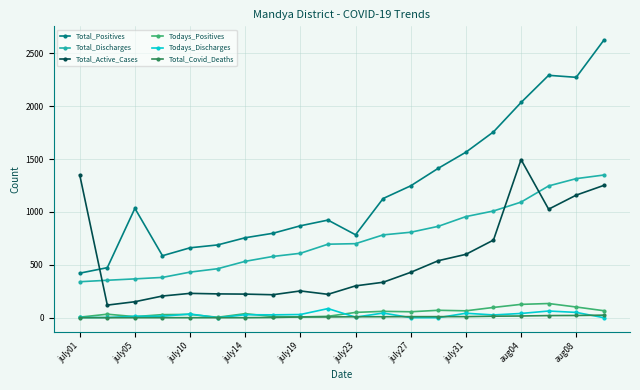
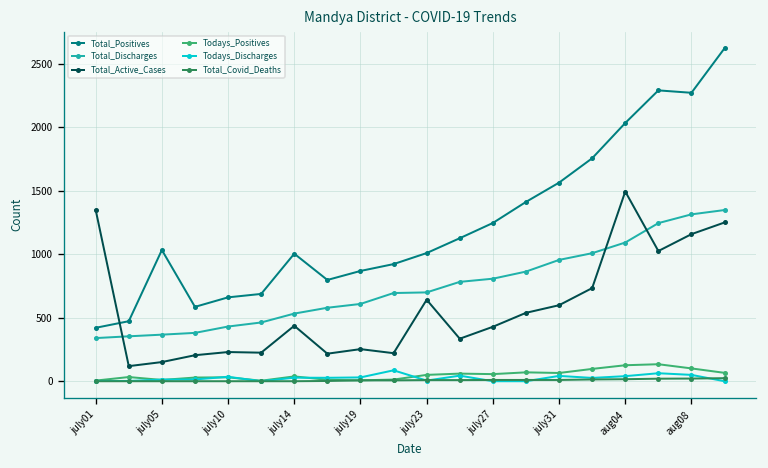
Total_Positives, july14: 760 -> 1010
Total_Active_Cases, july14: 220 -> 440
Total_Positives, july23: 780 -> 1010
Total_Active_Cases, july23: 300 -> 640
